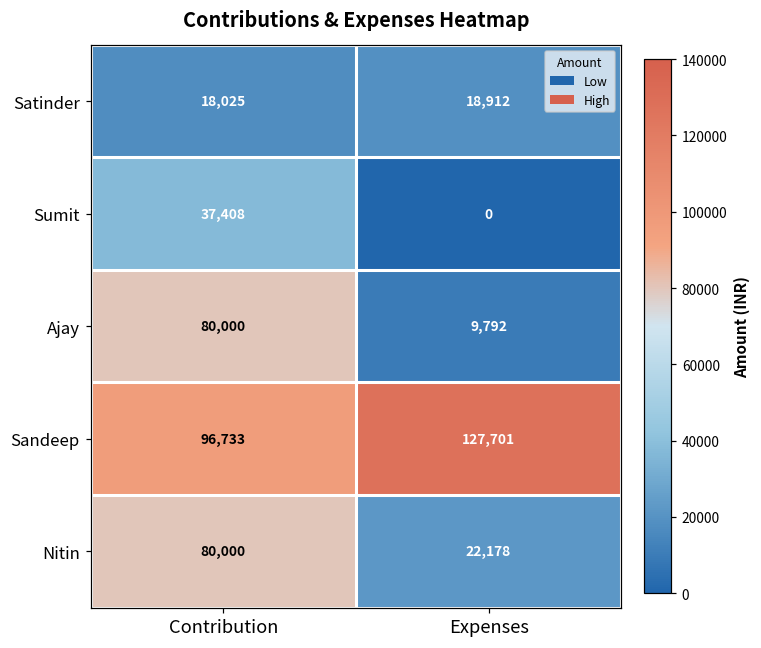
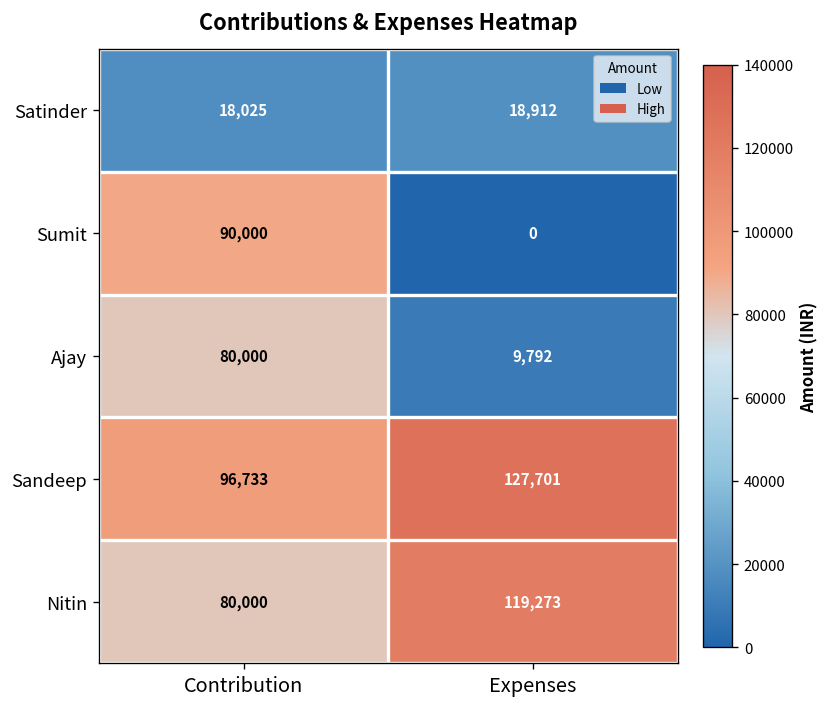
Sumit, Contribution: 37,408 -> 90,000
Nitin, Expenses: 22,178 -> 119,273
